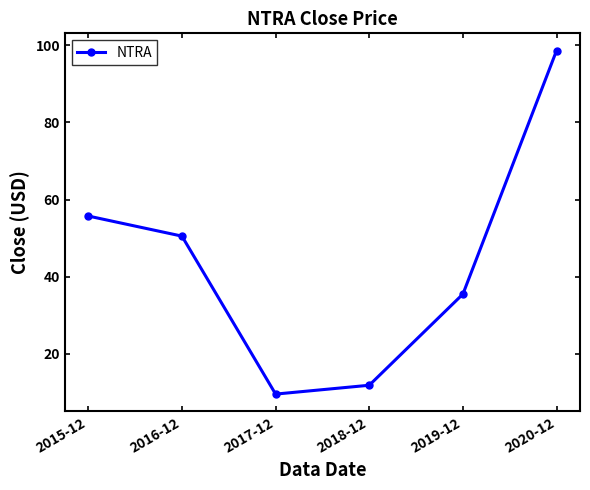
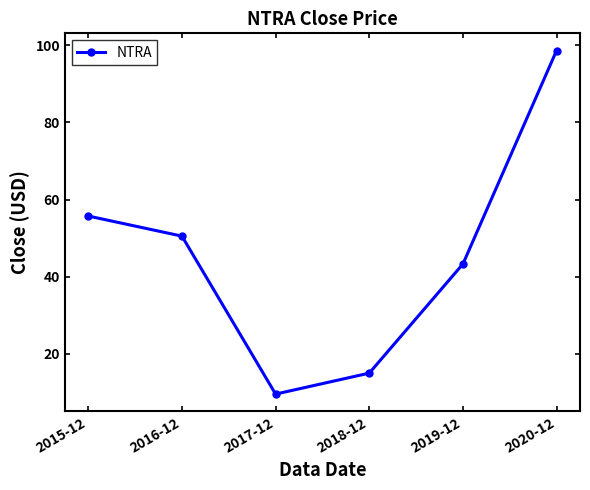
2018-12: 12 -> 15
2019-12: 36 -> 43
